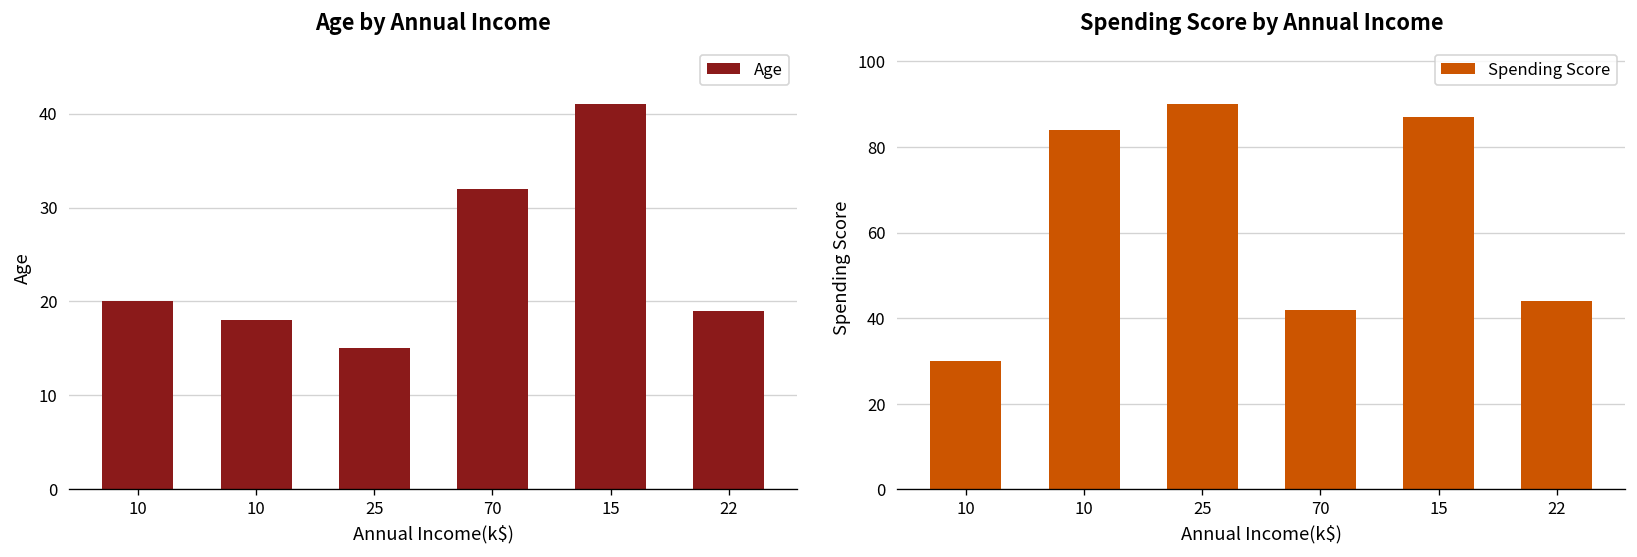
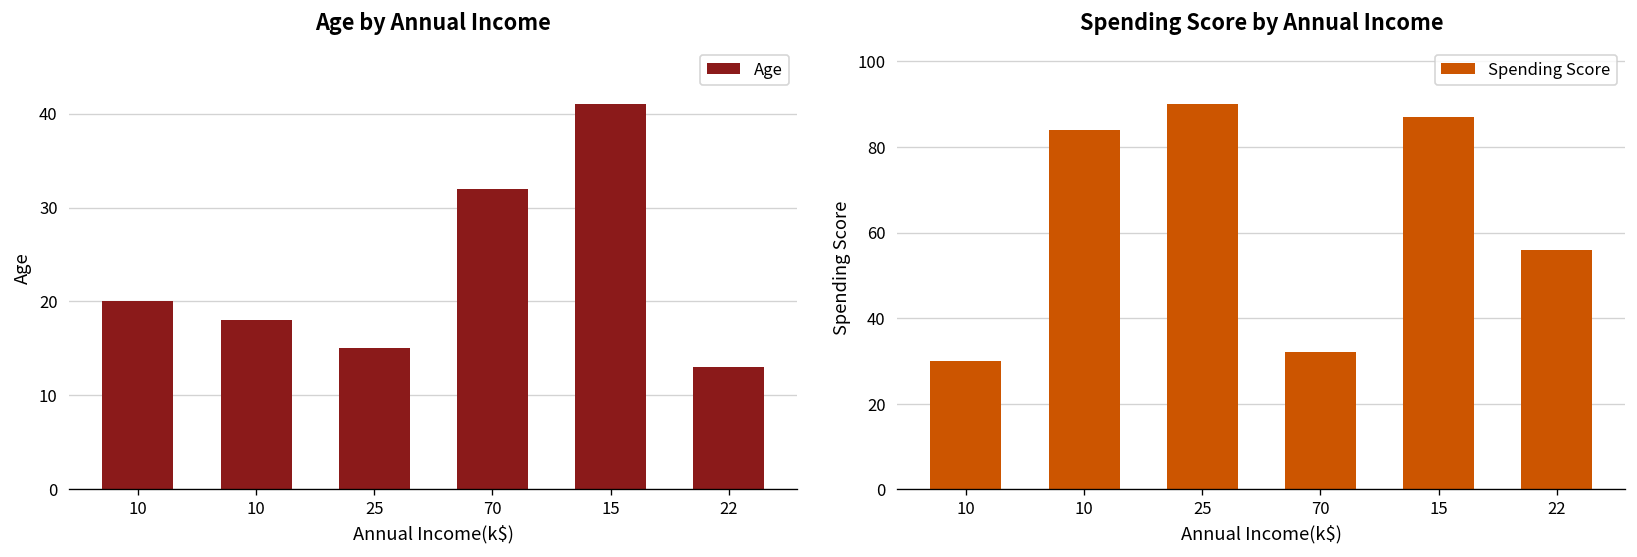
Age by Annual Income, 22: 19 -> 13
Spending Score by Annual Income, 70: 42 -> 32
Spending Score by Annual Income, 22: 44 -> 56
